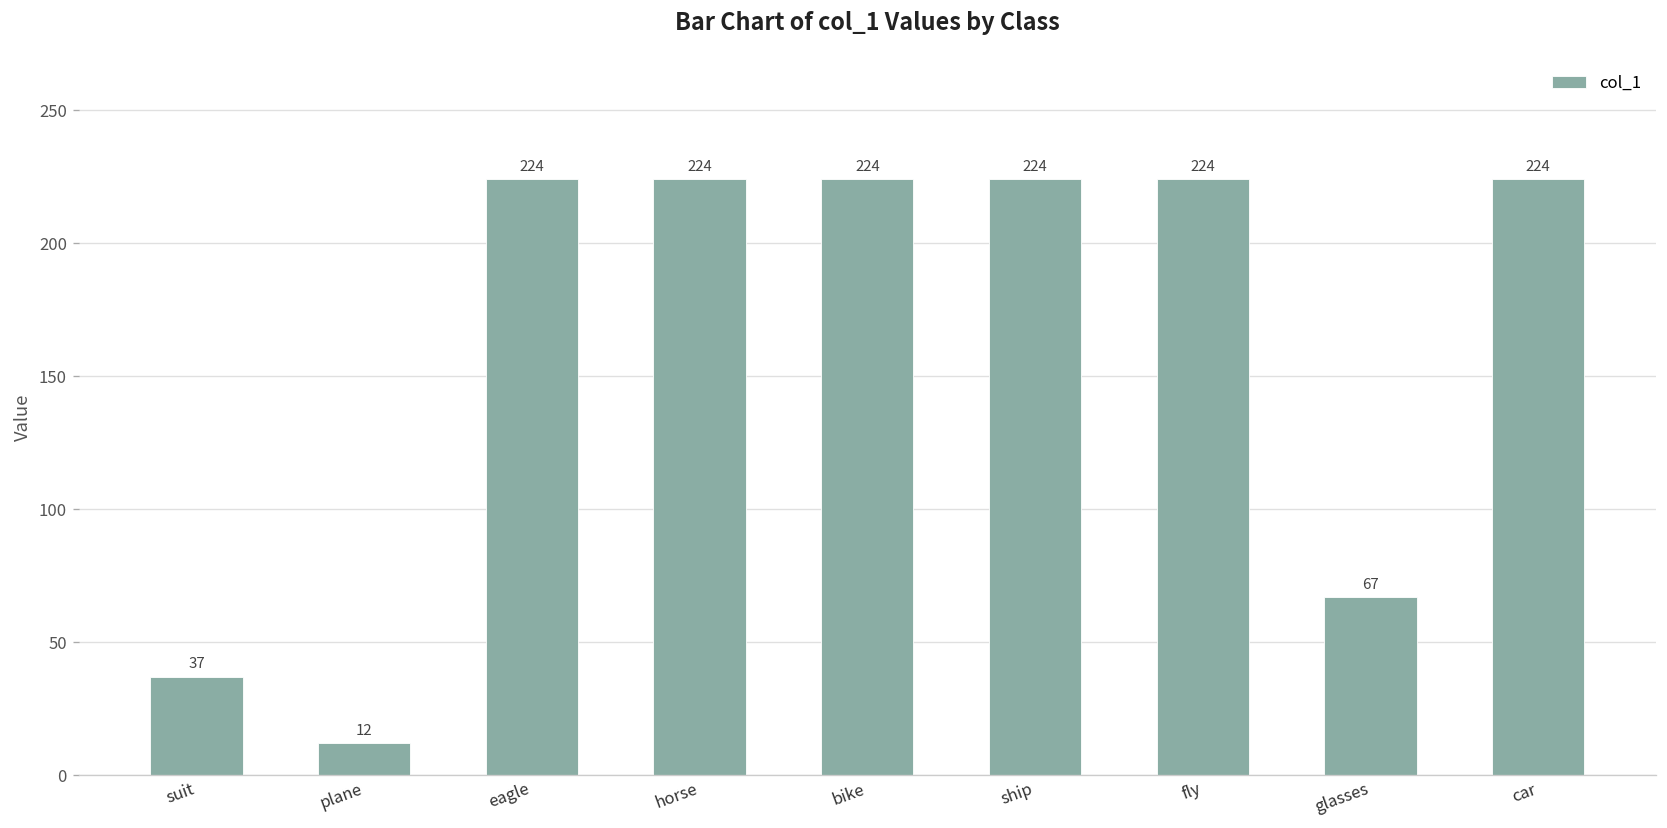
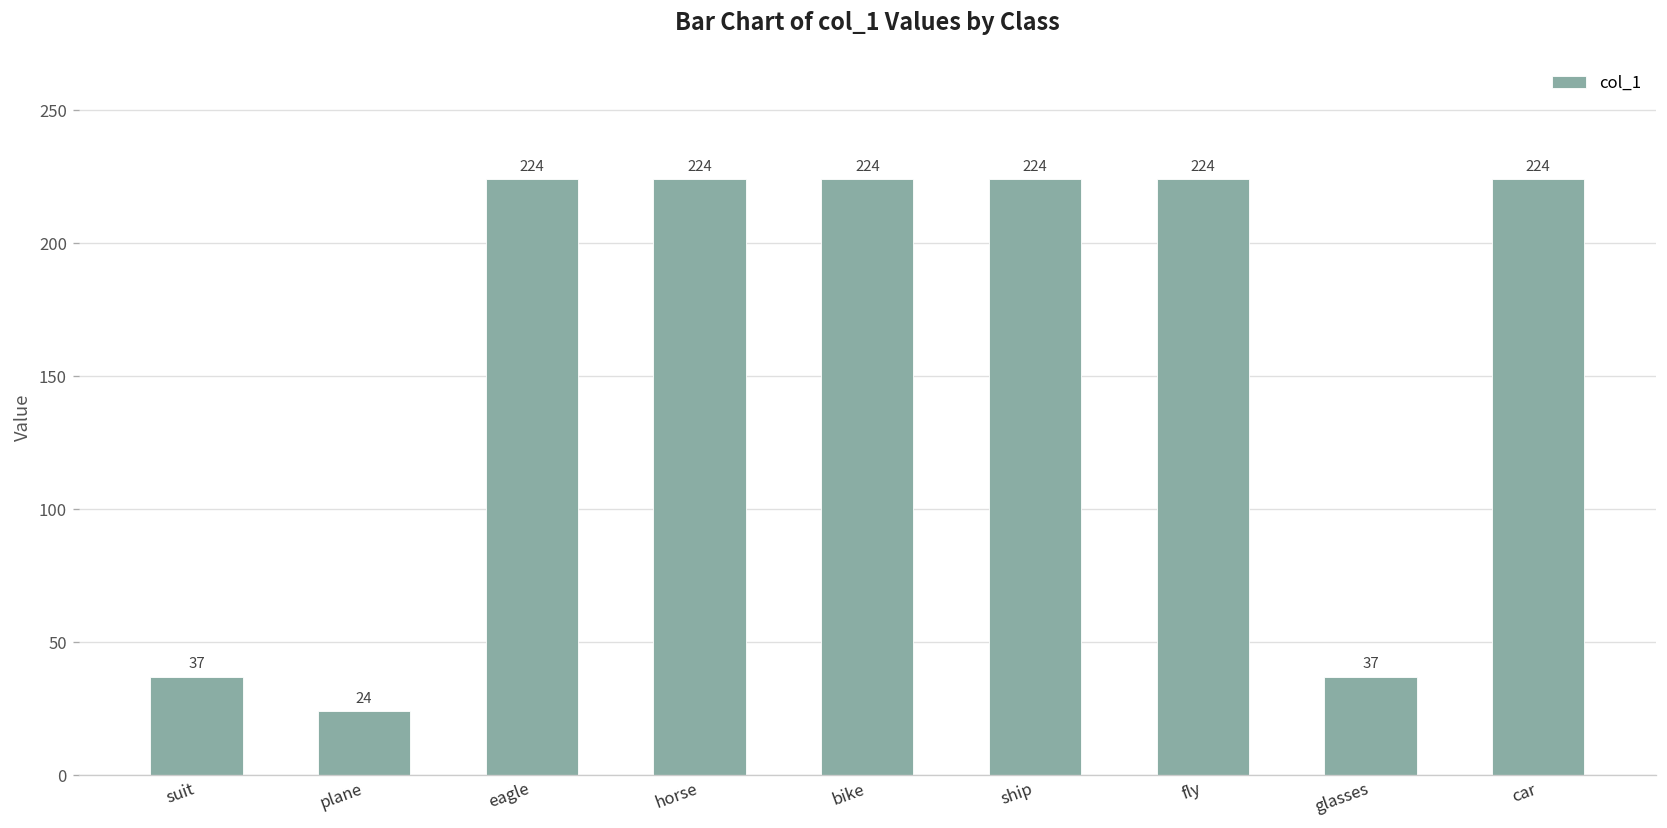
plane: 12 -> 24
glasses: 67 -> 37
